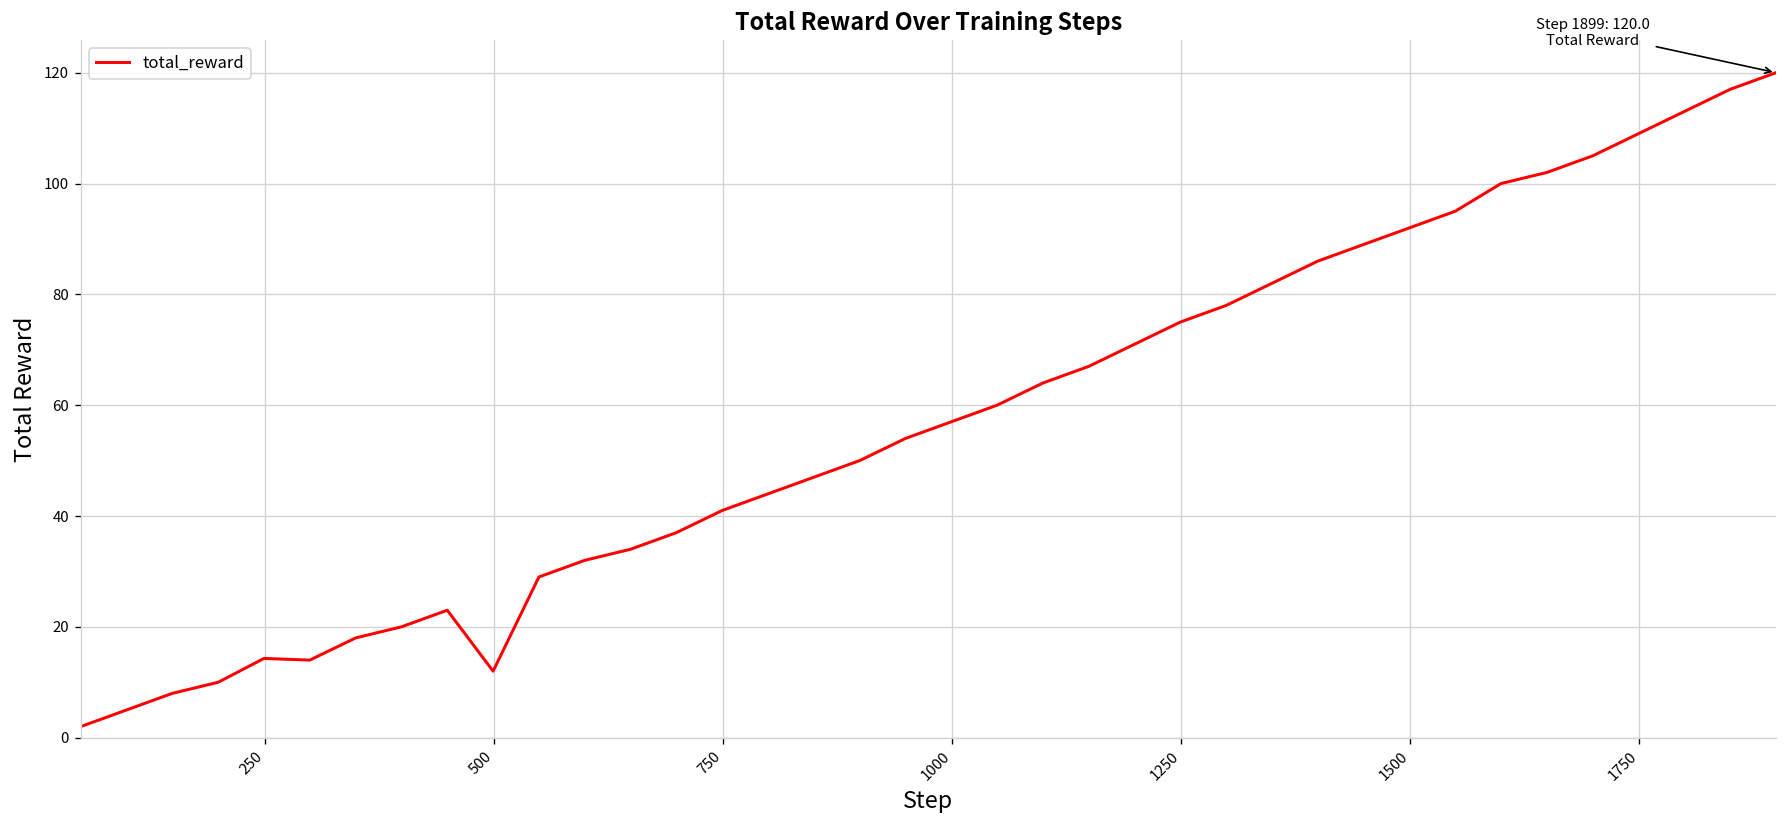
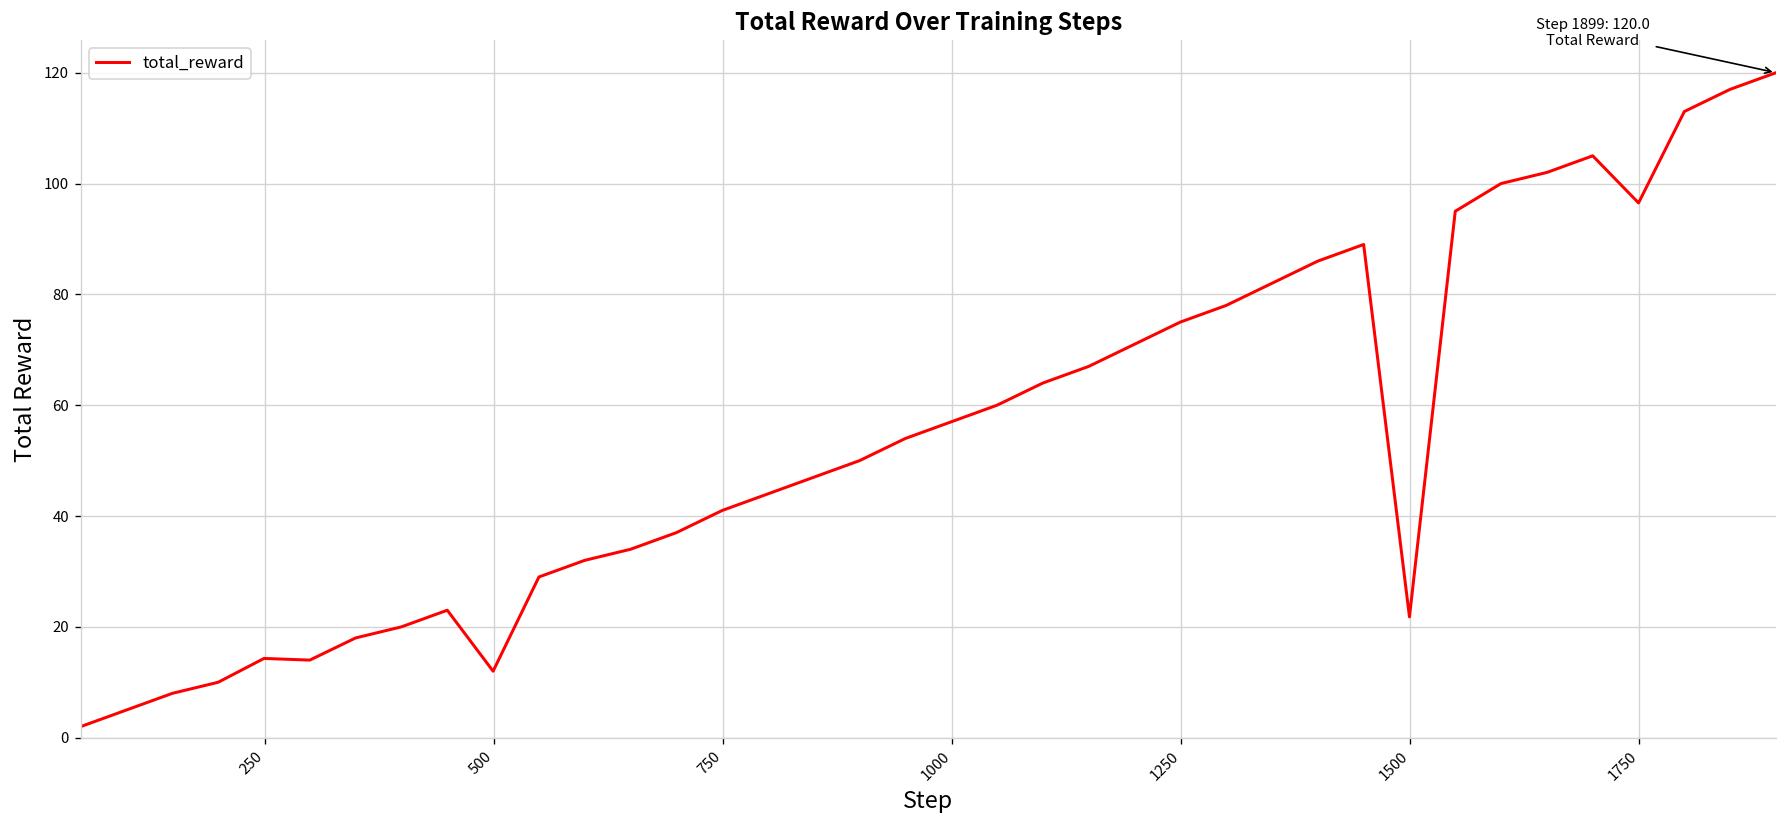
1500: 92 -> 22
1750: 109 -> 97
